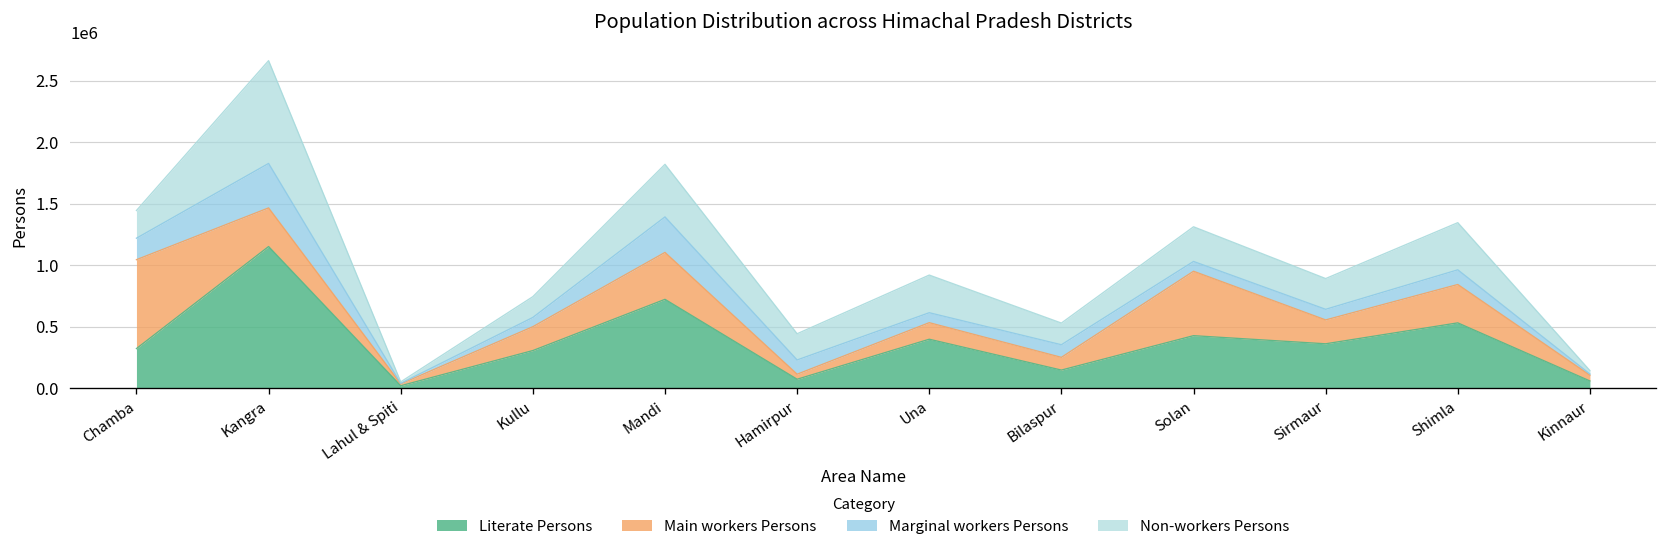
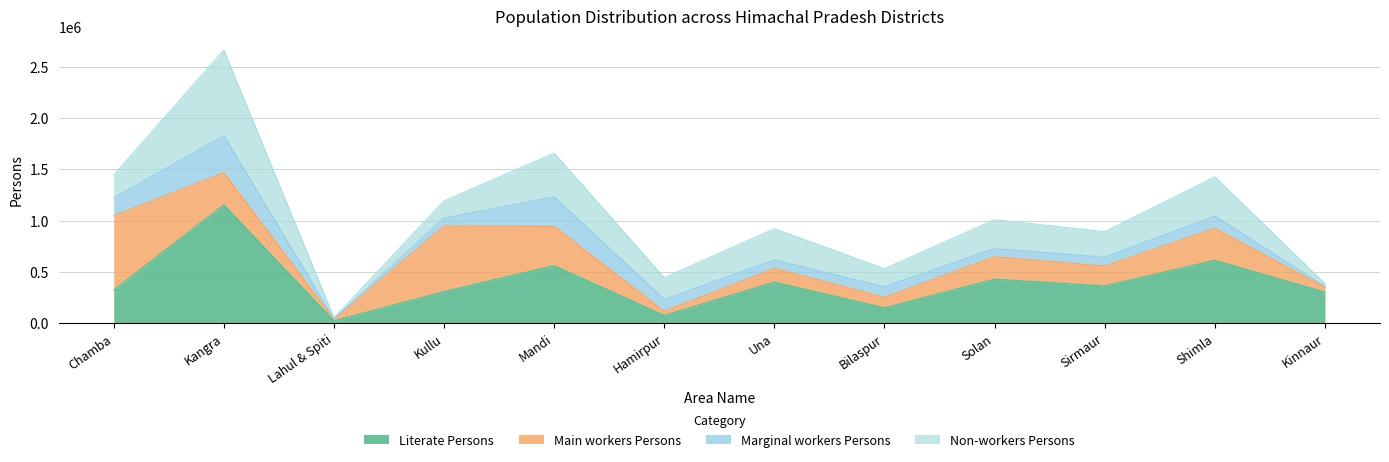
Main workers Persons, Kullu: 190000 -> 640000
Literate Persons, Mandi: 720000 -> 560000
Main workers Persons, Solan: 520000 -> 220000
Literate Persons, Shimla: 530000 -> 610000
Literate Persons, Kinnaur: 60000 -> 300000
